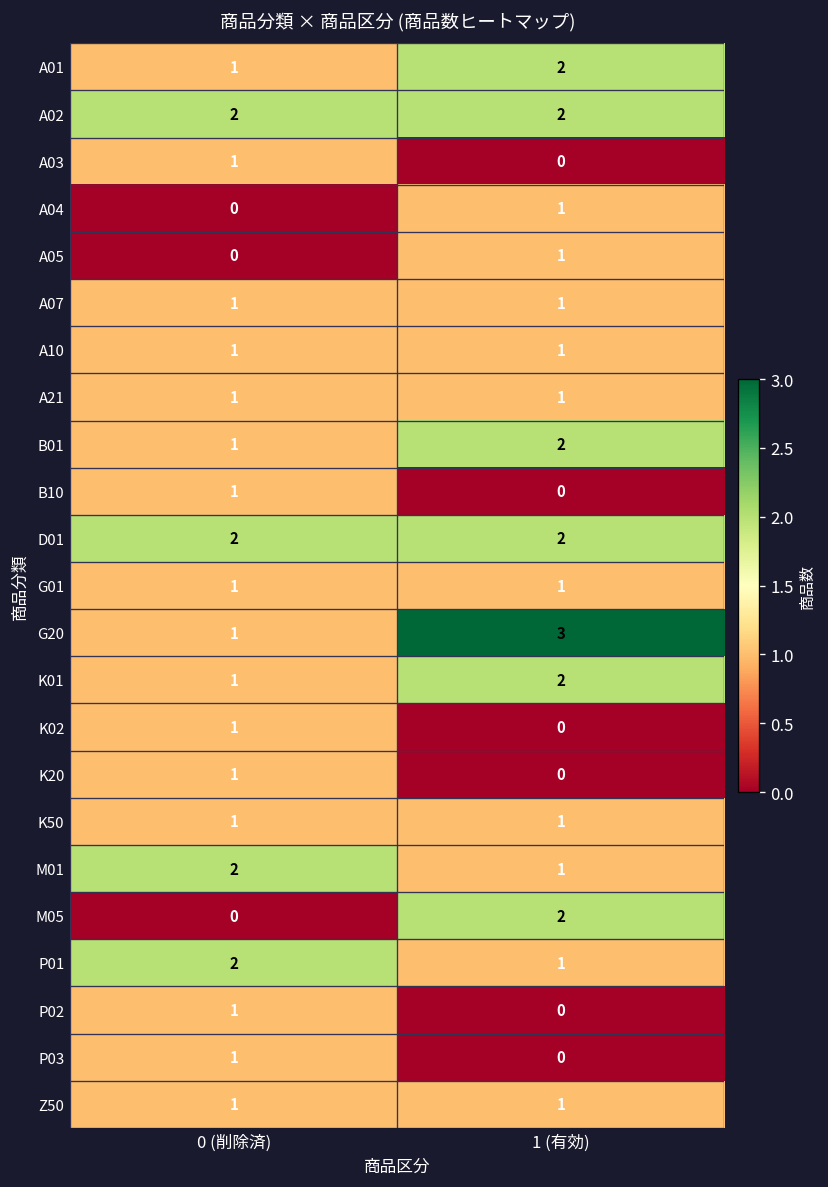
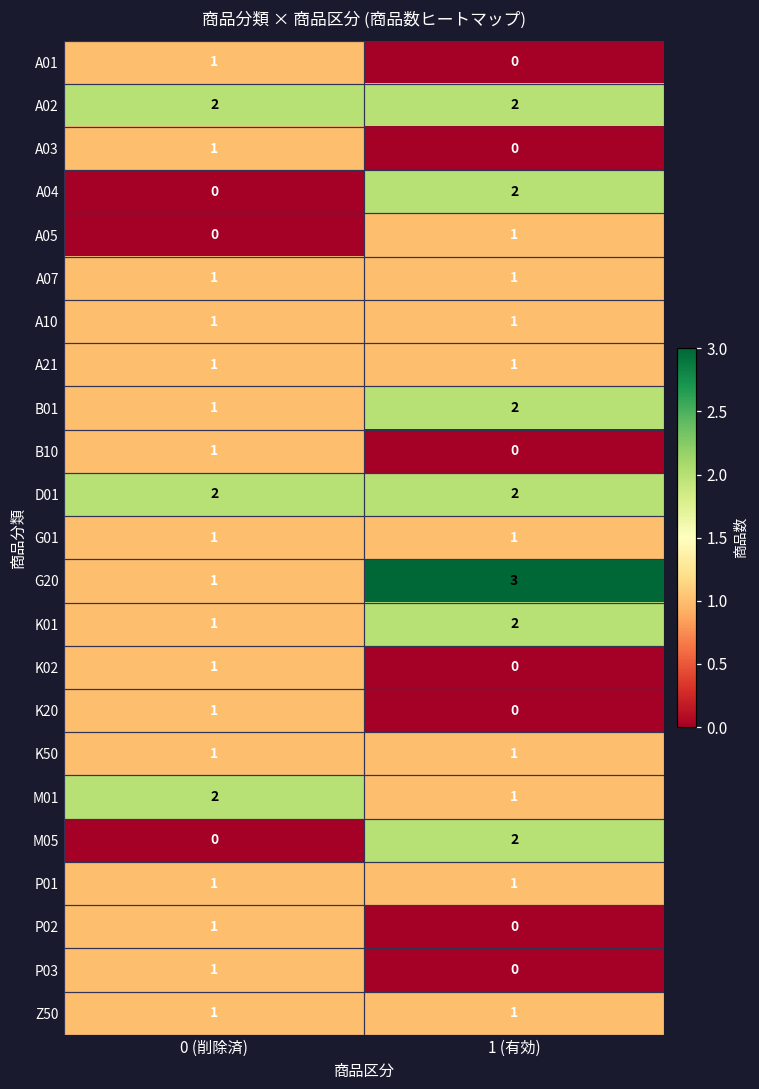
A01, 1 (有効): 2 -> 0
A04, 1 (有効): 1 -> 2
P01, 0 (削除済): 2 -> 1
